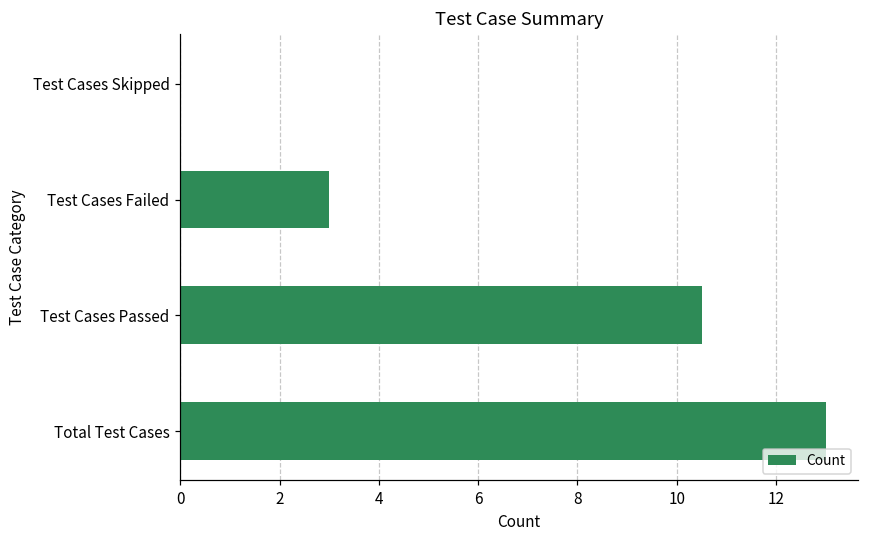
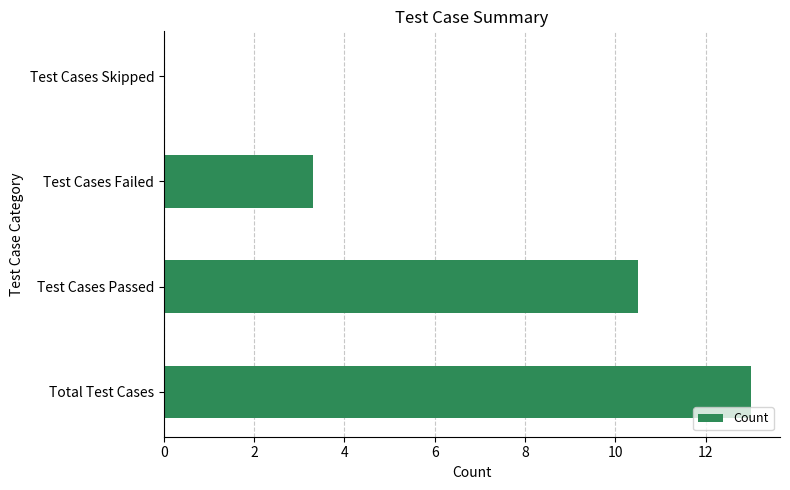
Test Cases Failed: 3.0 -> 3.3
